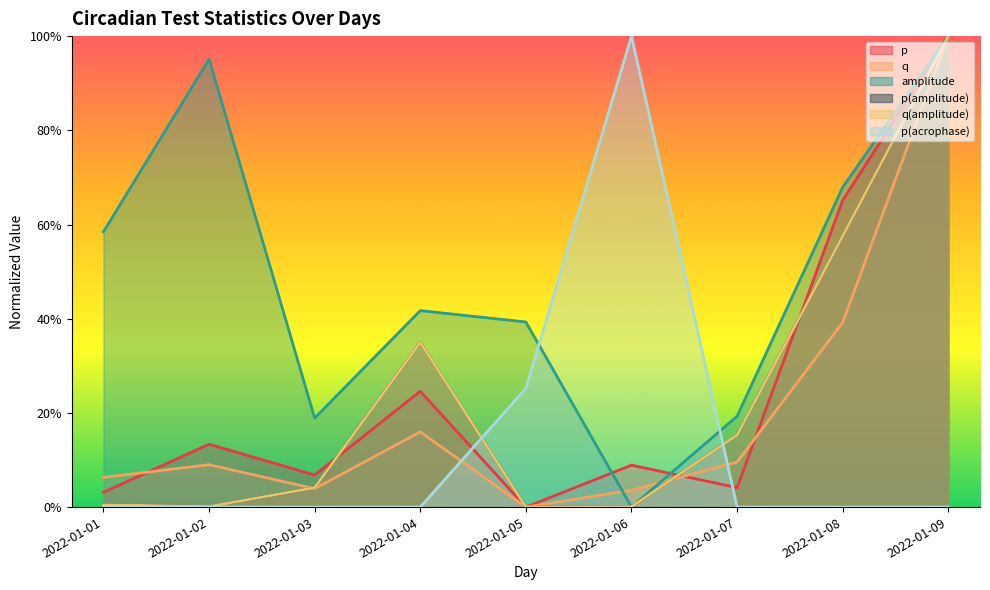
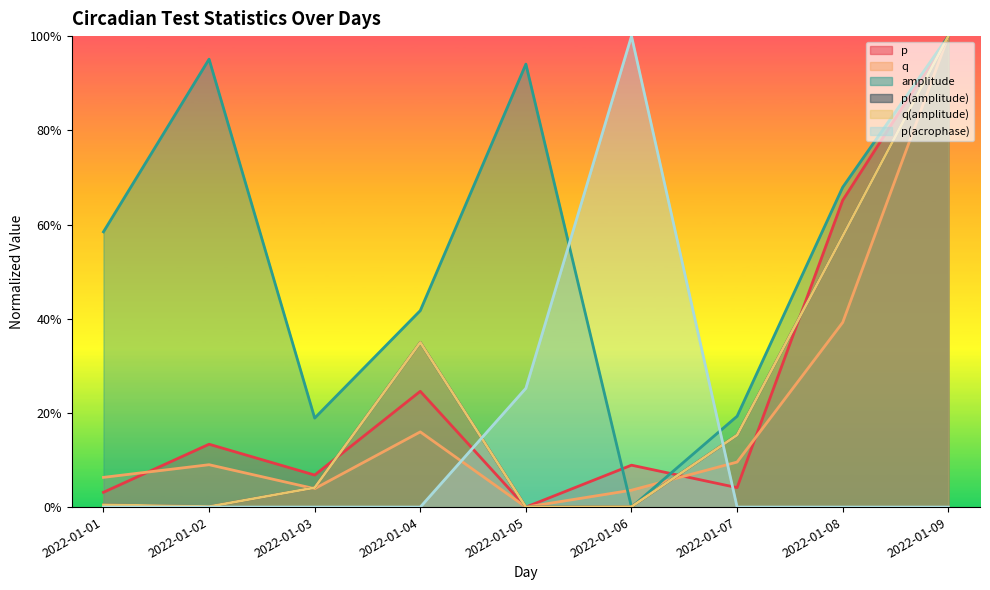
amplitude, 2022-01-05: 39% -> 94%
